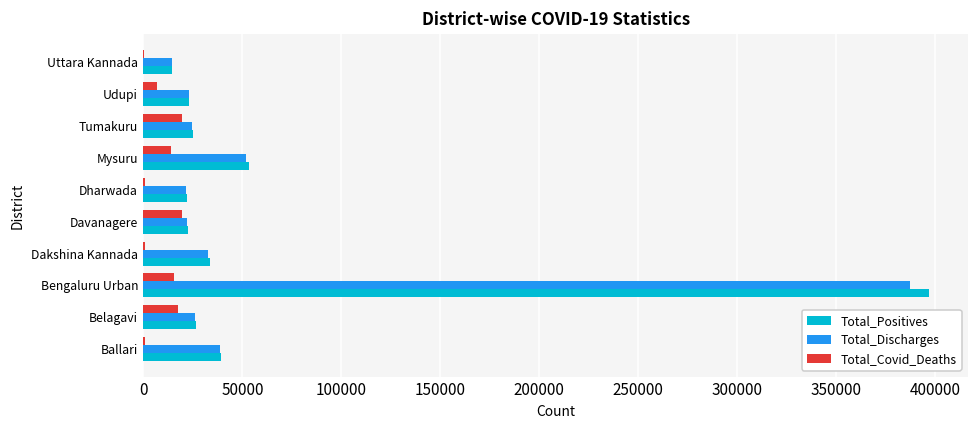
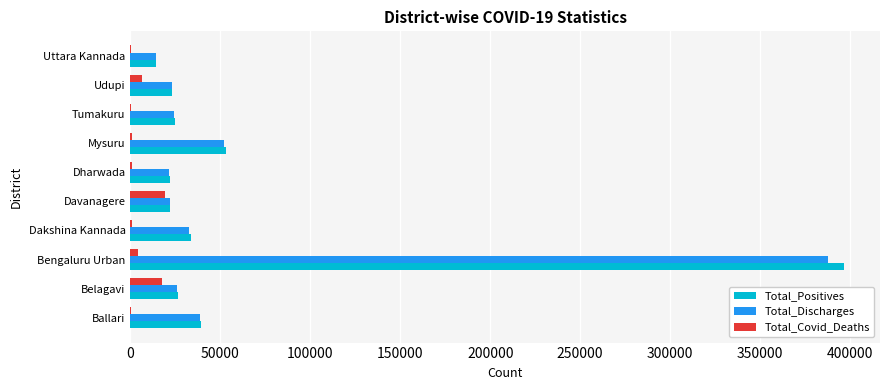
Total_Covid_Deaths, Tumakuru: 19000 -> 0
Total_Covid_Deaths, Mysuru: 14000 -> 1000
Total_Covid_Deaths, Bengaluru Urban: 16000 -> 4000
